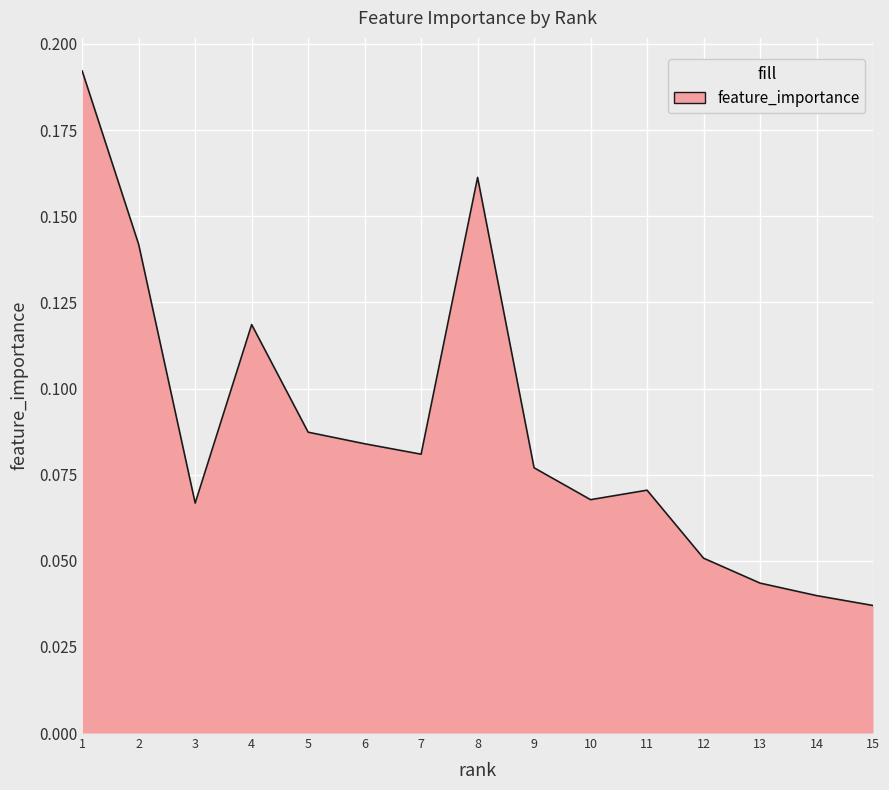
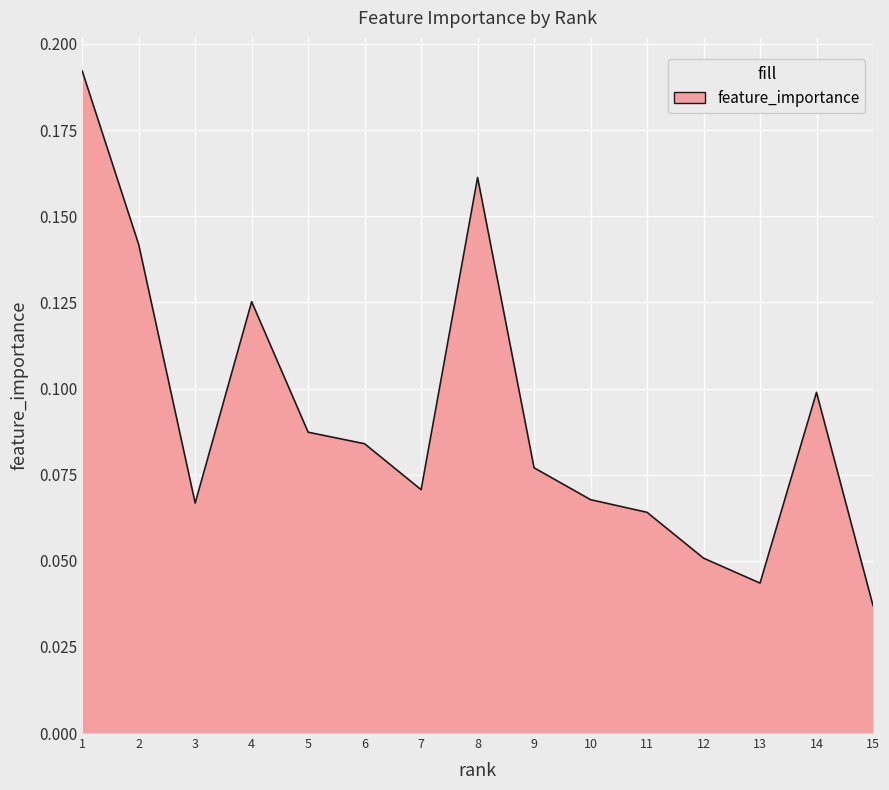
4: 0.119 -> 0.125
7: 0.081 -> 0.071
11: 0.070 -> 0.064
14: 0.040 -> 0.099
